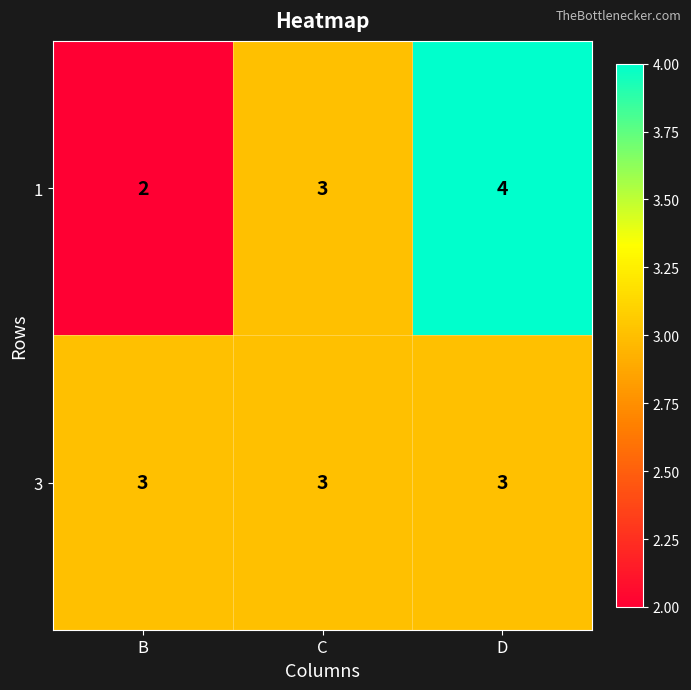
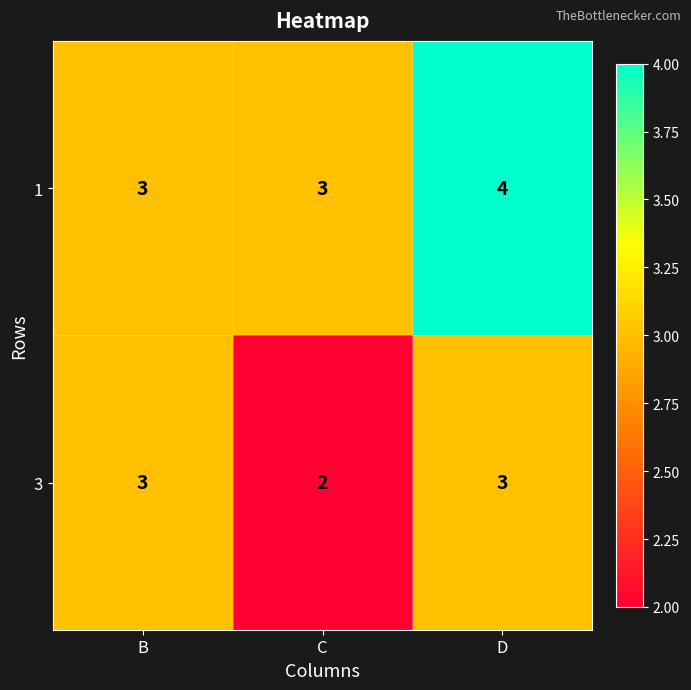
1, B: 2 -> 3
3, C: 3 -> 2
